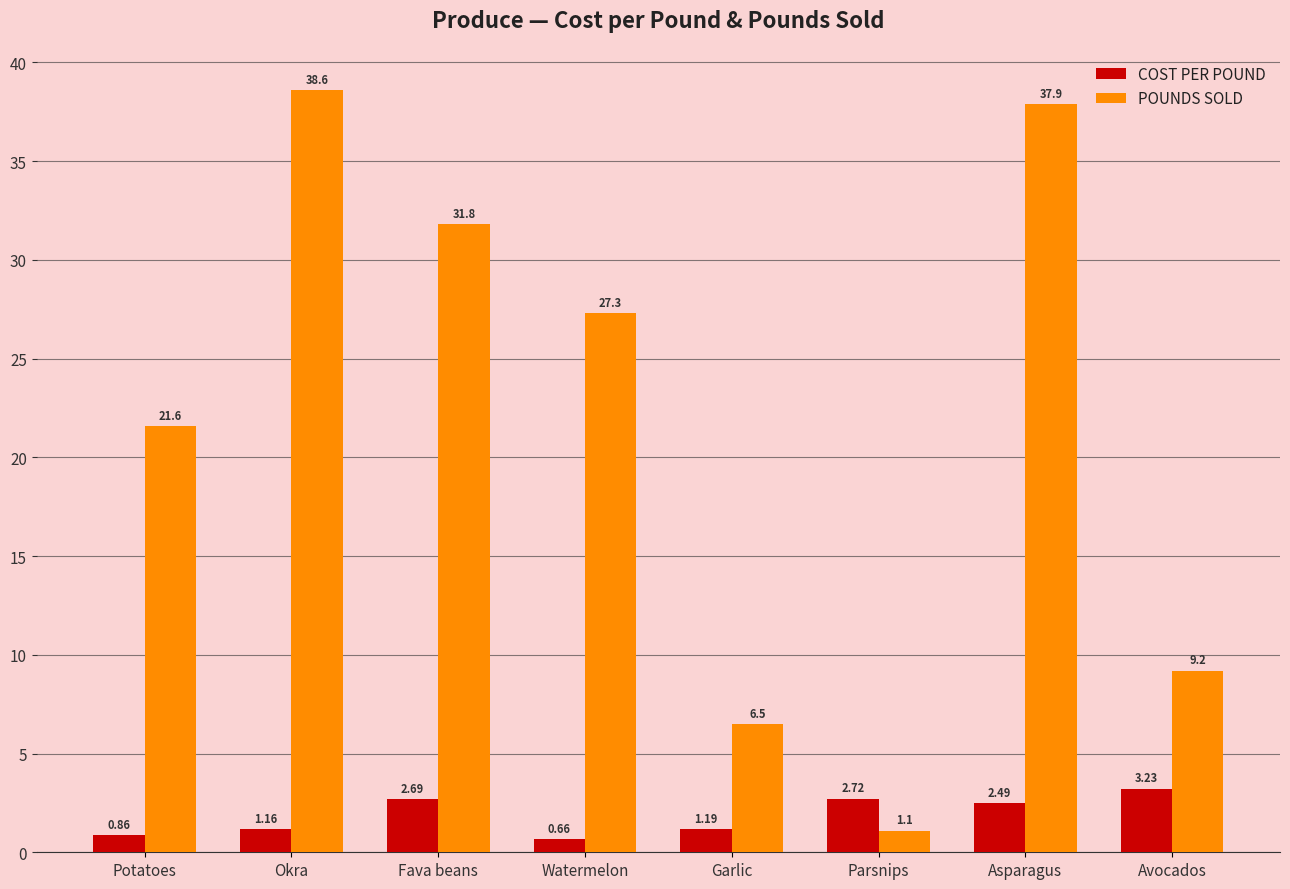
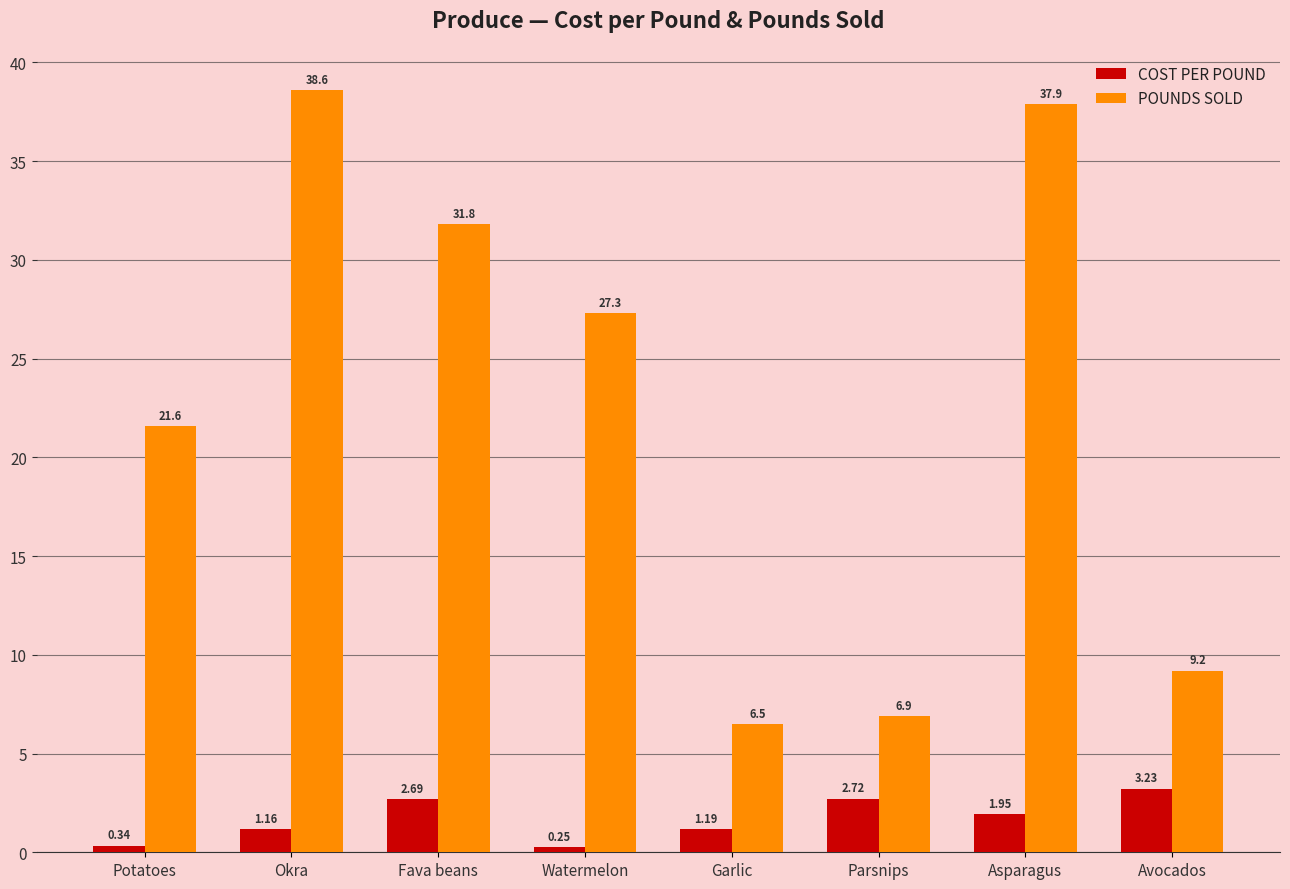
COST PER POUND, Potatoes: 0.86 -> 0.34
COST PER POUND, Watermelon: 0.66 -> 0.25
POUNDS SOLD, Parsnips: 1.1 -> 6.9
COST PER POUND, Asparagus: 2.49 -> 1.95
